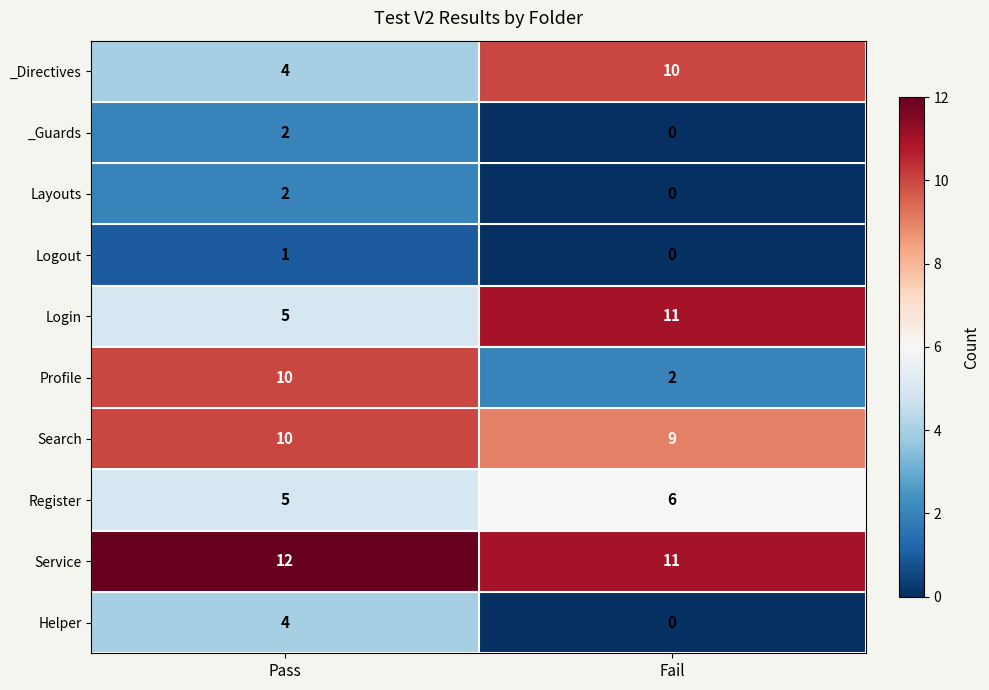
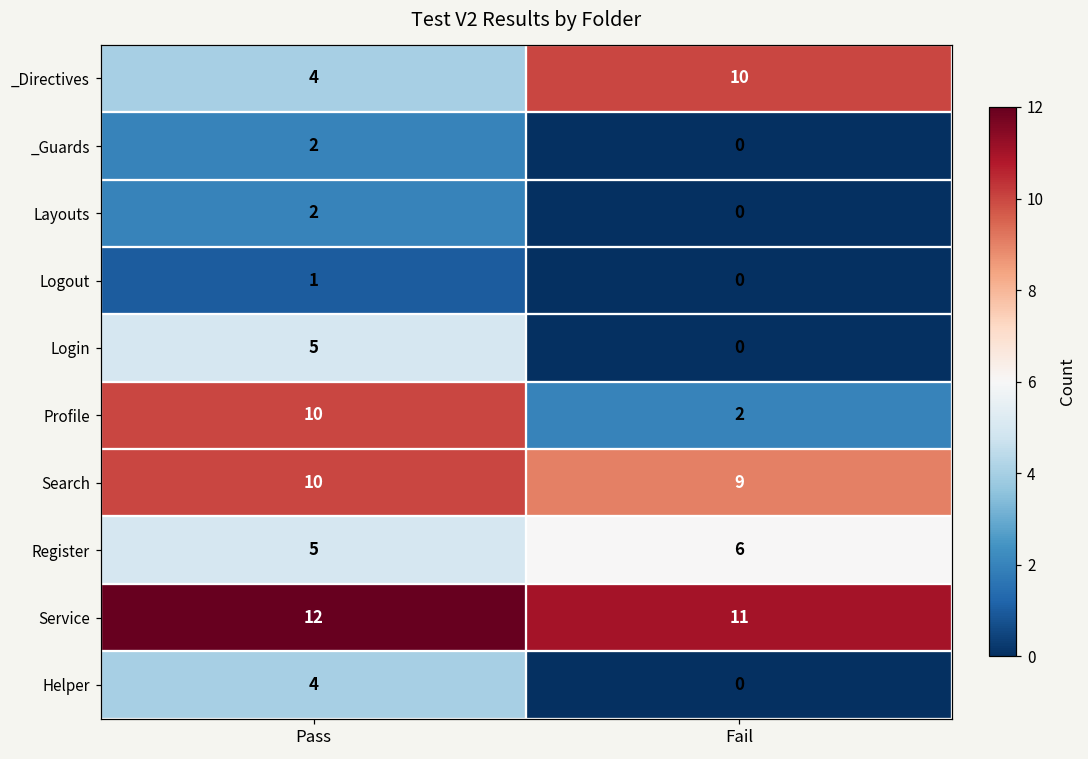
Login, Fail: 11 -> 0
